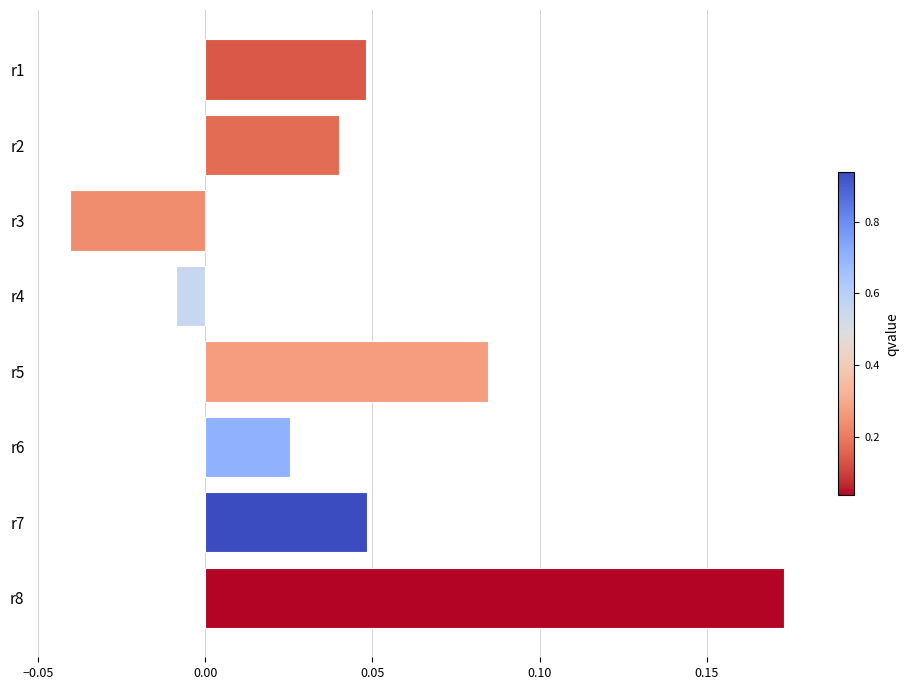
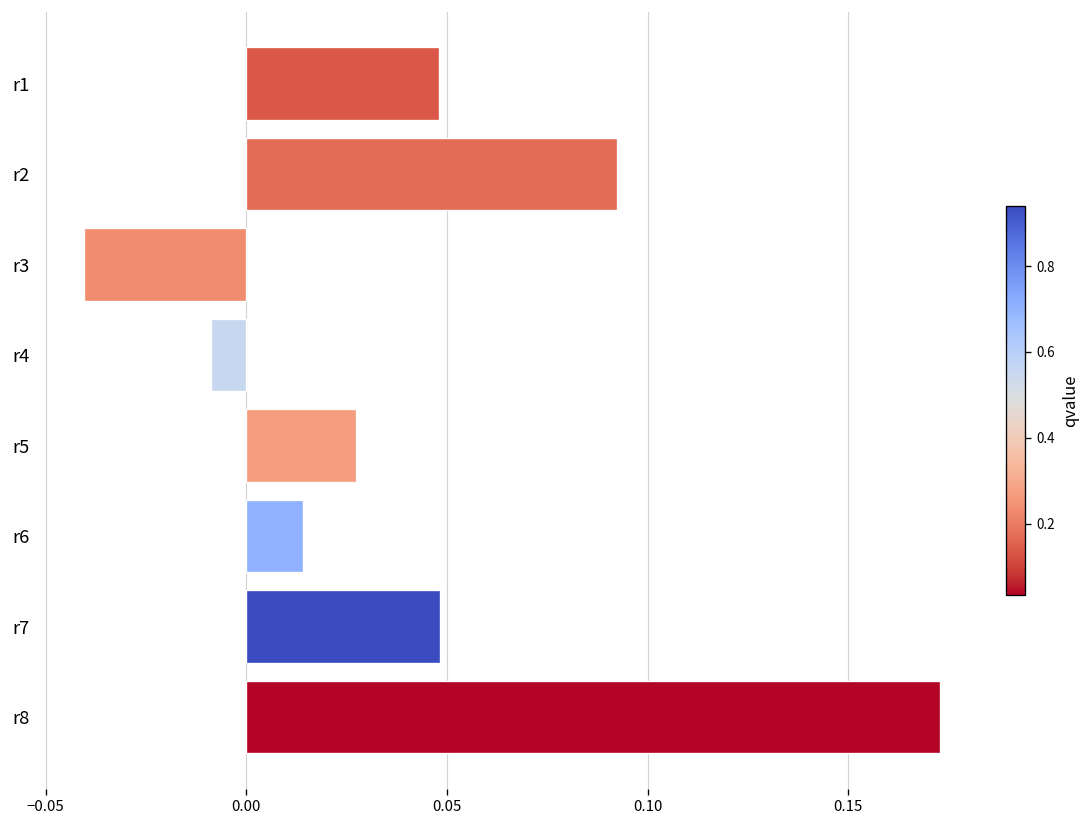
r2: 0.040 -> 0.092
r5: 0.085 -> 0.027
r6: 0.025 -> 0.014
